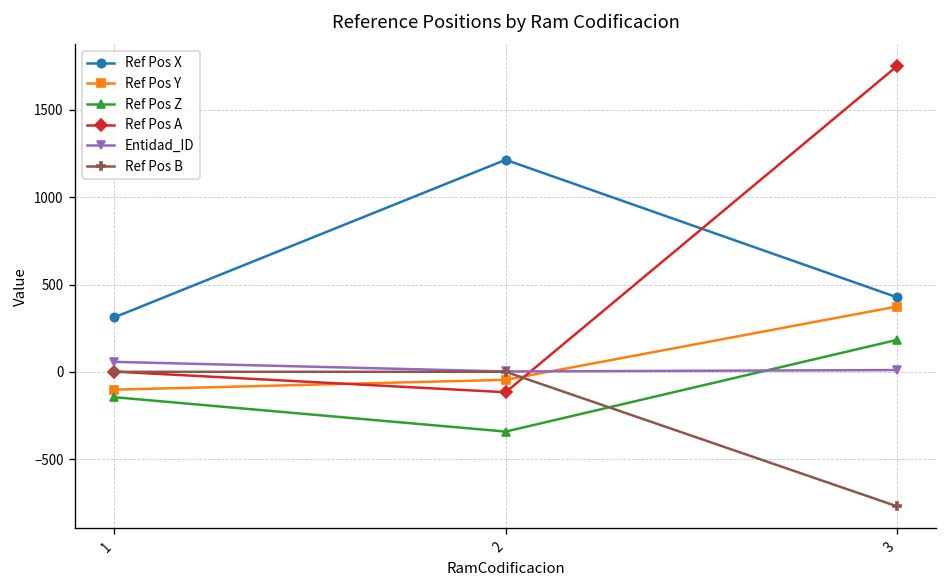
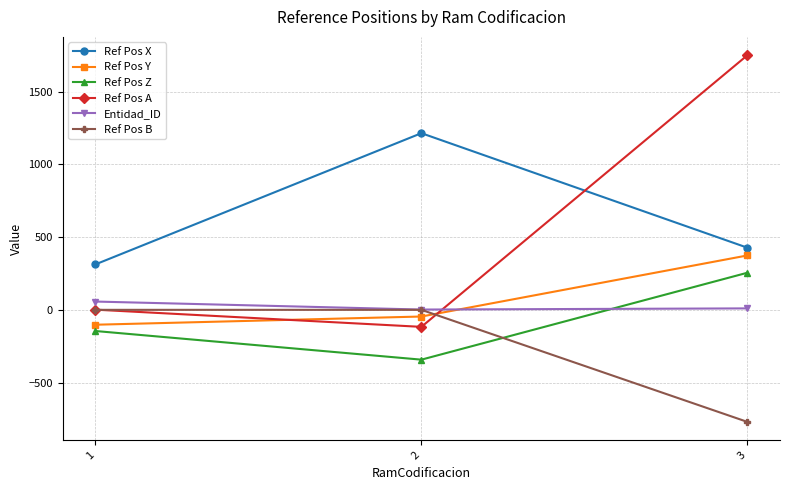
Ref Pos Z, 3: 180 -> 260
